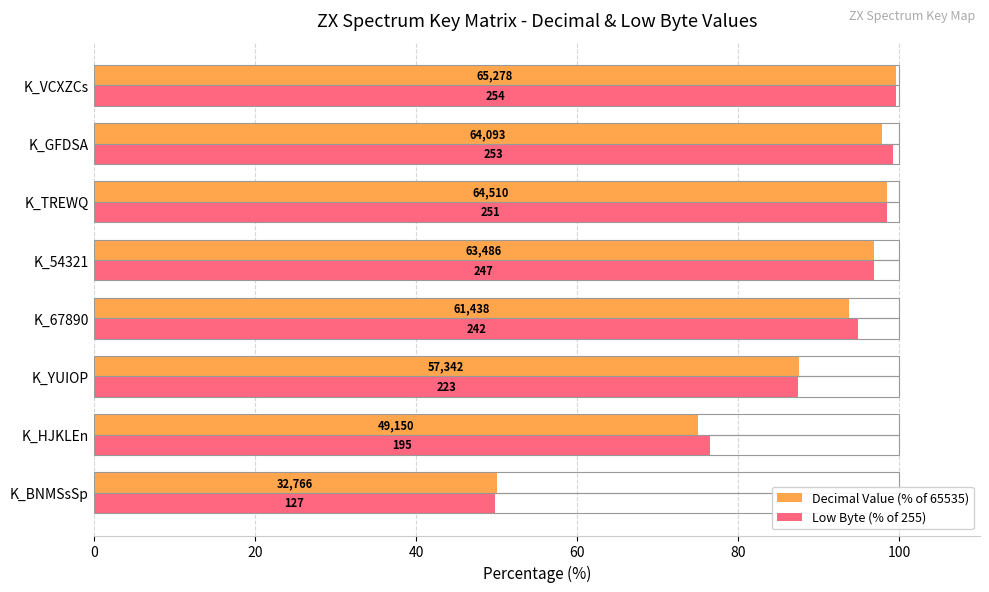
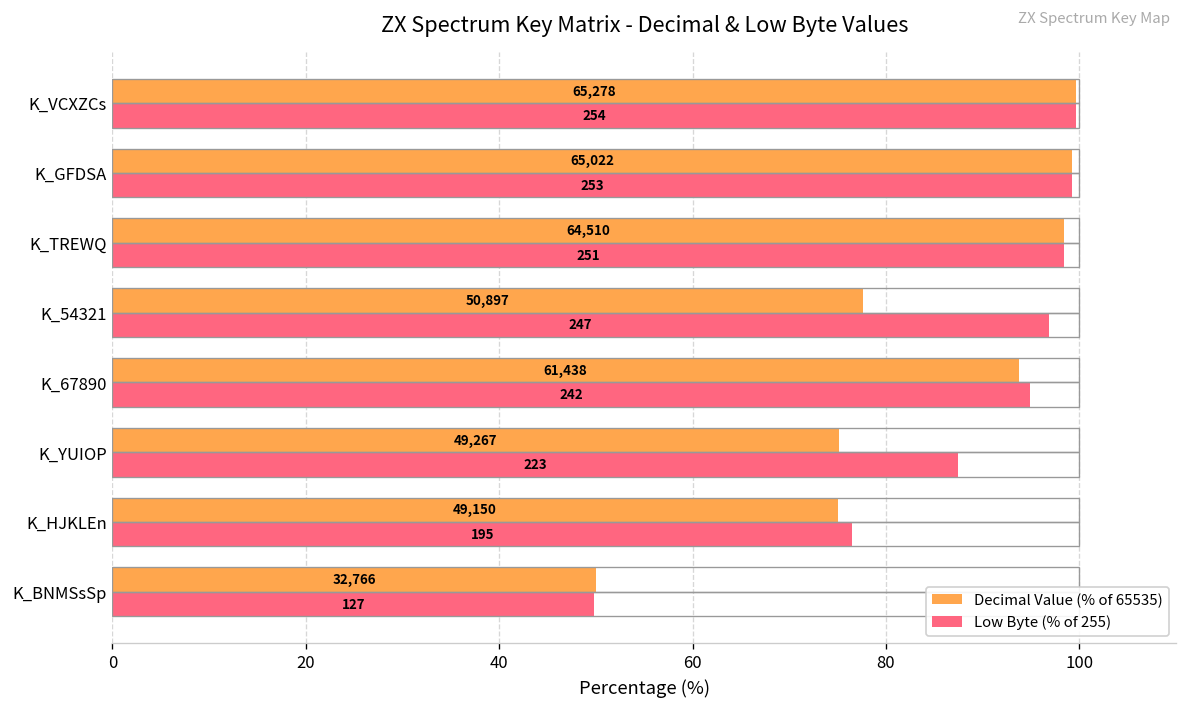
Decimal Value (% of 65535), K_GFDSA: 64,093 -> 65,022
Decimal Value (% of 65535), K_54321: 63,486 -> 50,897
Decimal Value (% of 65535), K_YUIOP: 57,342 -> 49,267
